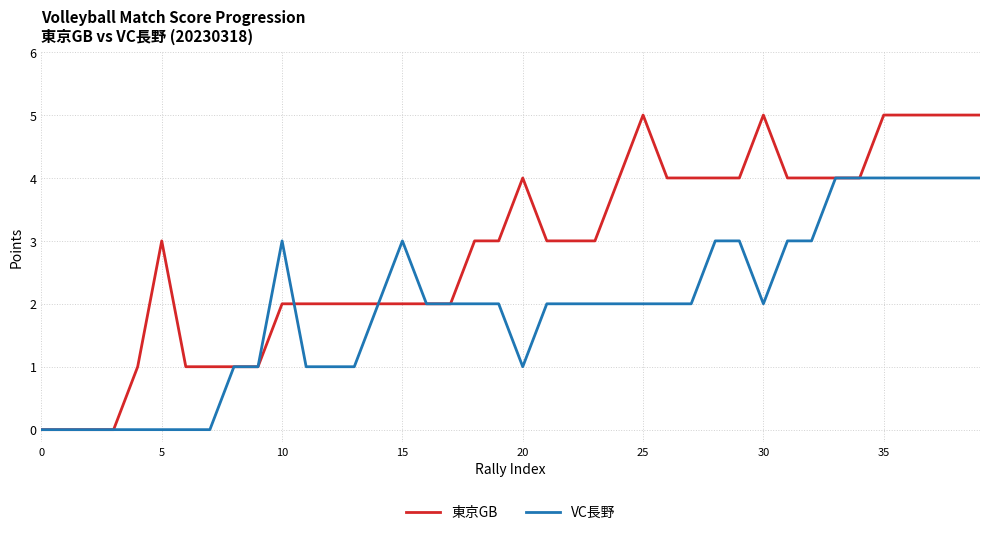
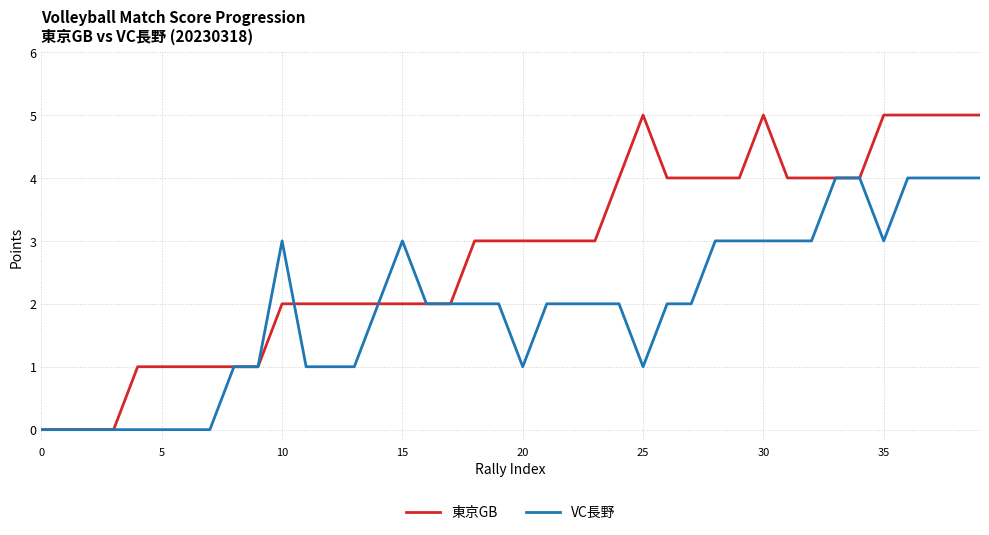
東京GB, 5: 3 -> 1
東京GB, 20: 4 -> 3
VC長野, 25: 2 -> 1
VC長野, 30: 2 -> 3
VC長野, 35: 4 -> 3
